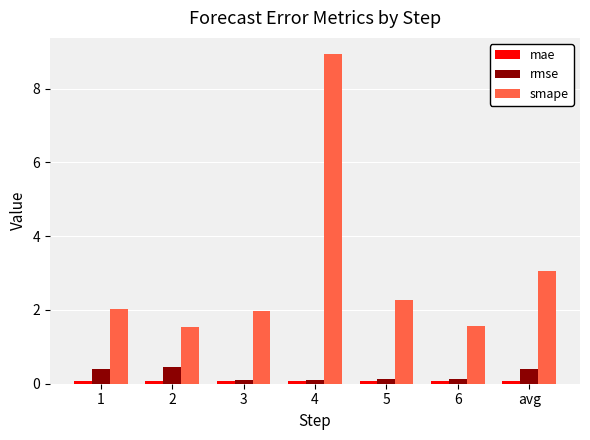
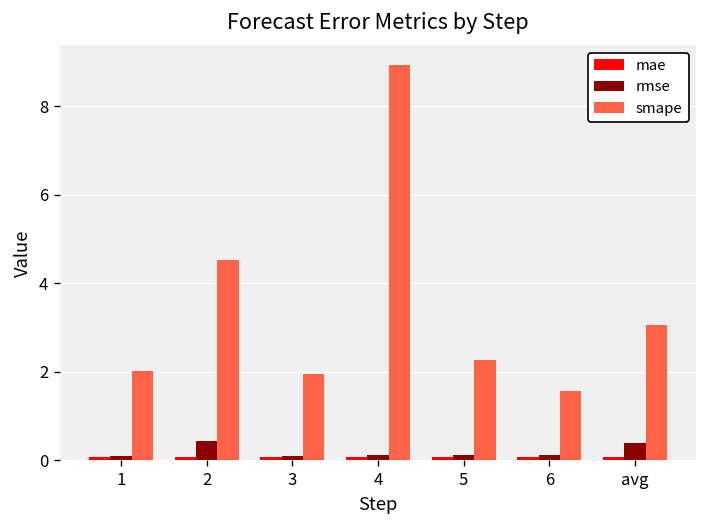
rmse, 1: 0.4 -> 0.1
smape, 2: 1.5 -> 4.5
